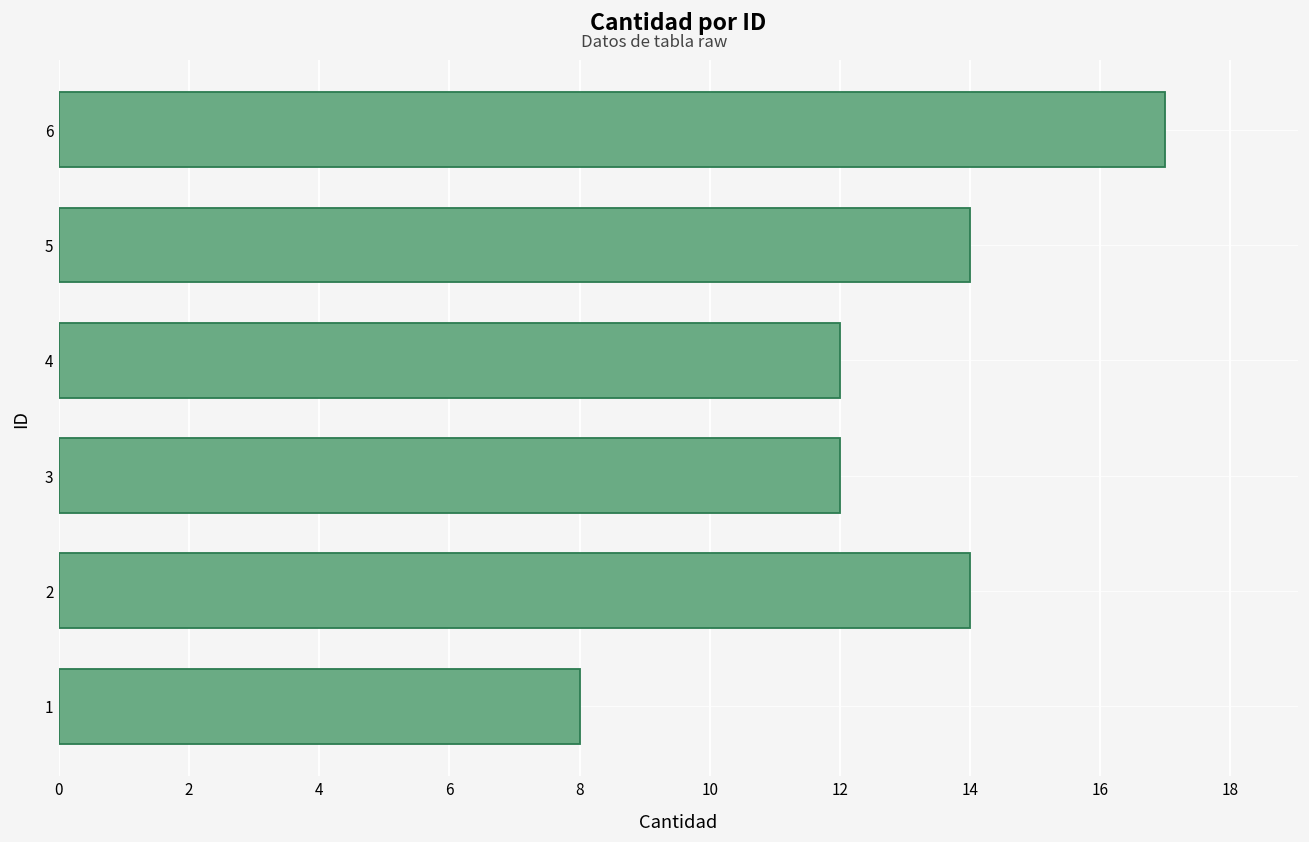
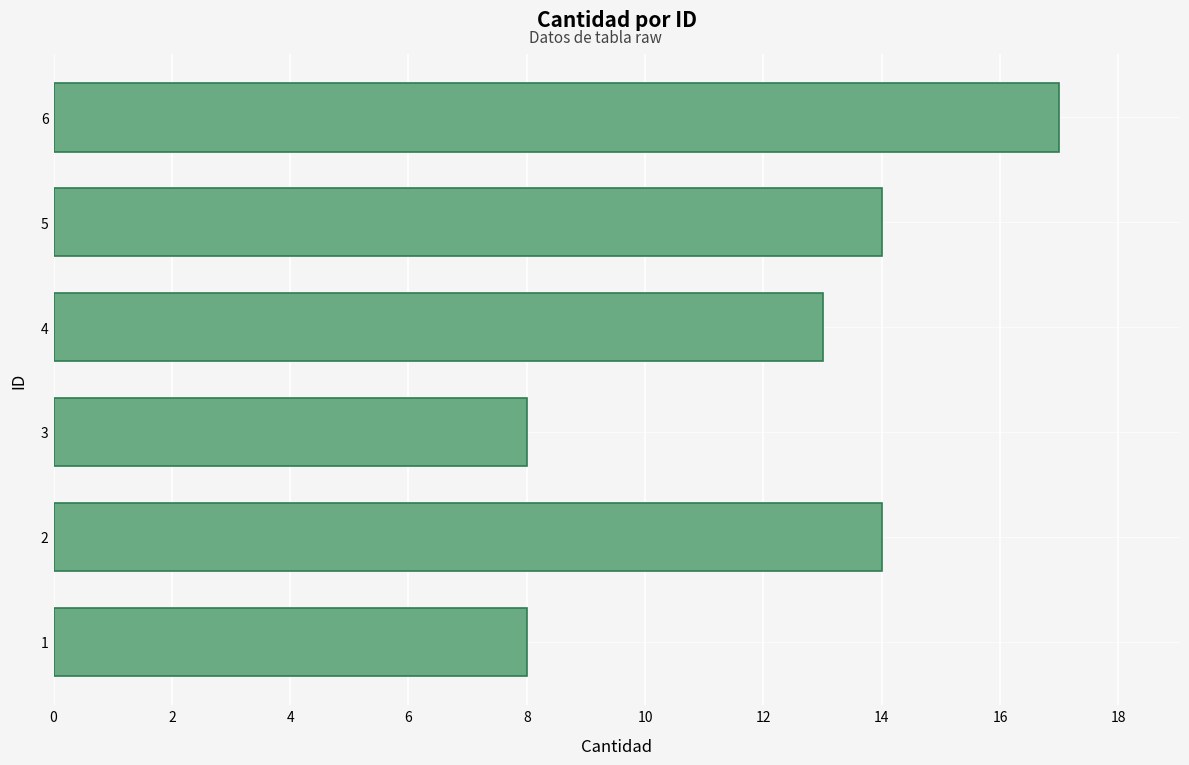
4: 12 -> 13
3: 12 -> 8
